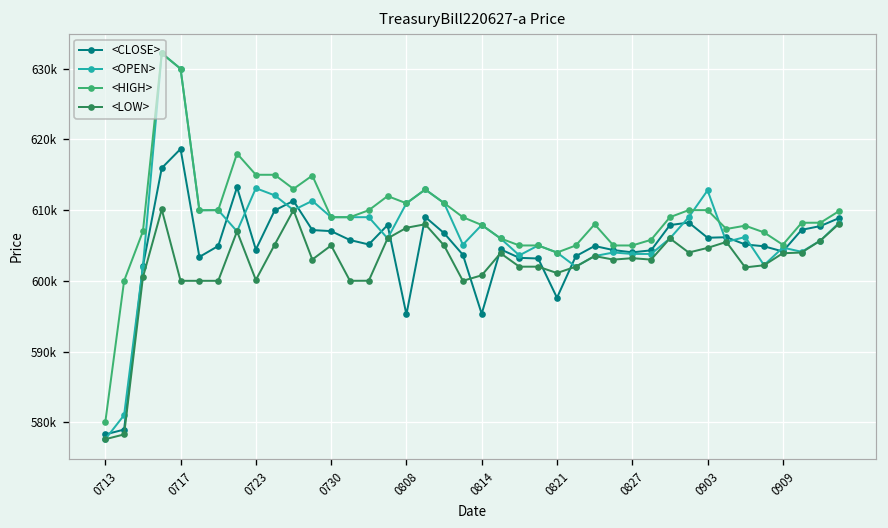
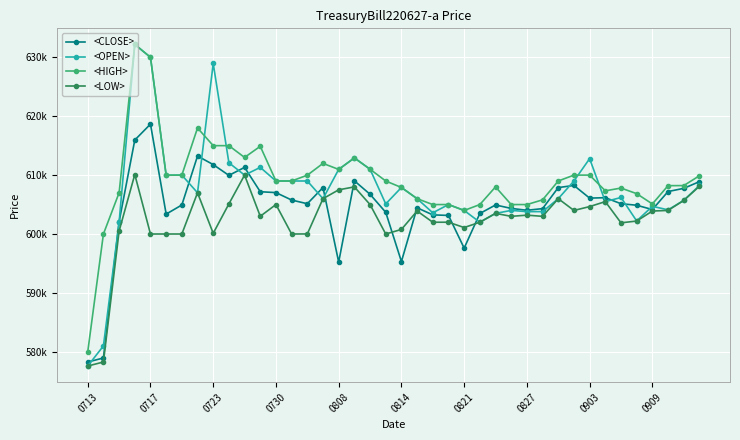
<CLOSE>, 0723: 604000 -> 612000
<OPEN>, 0723: 613000 -> 629000
